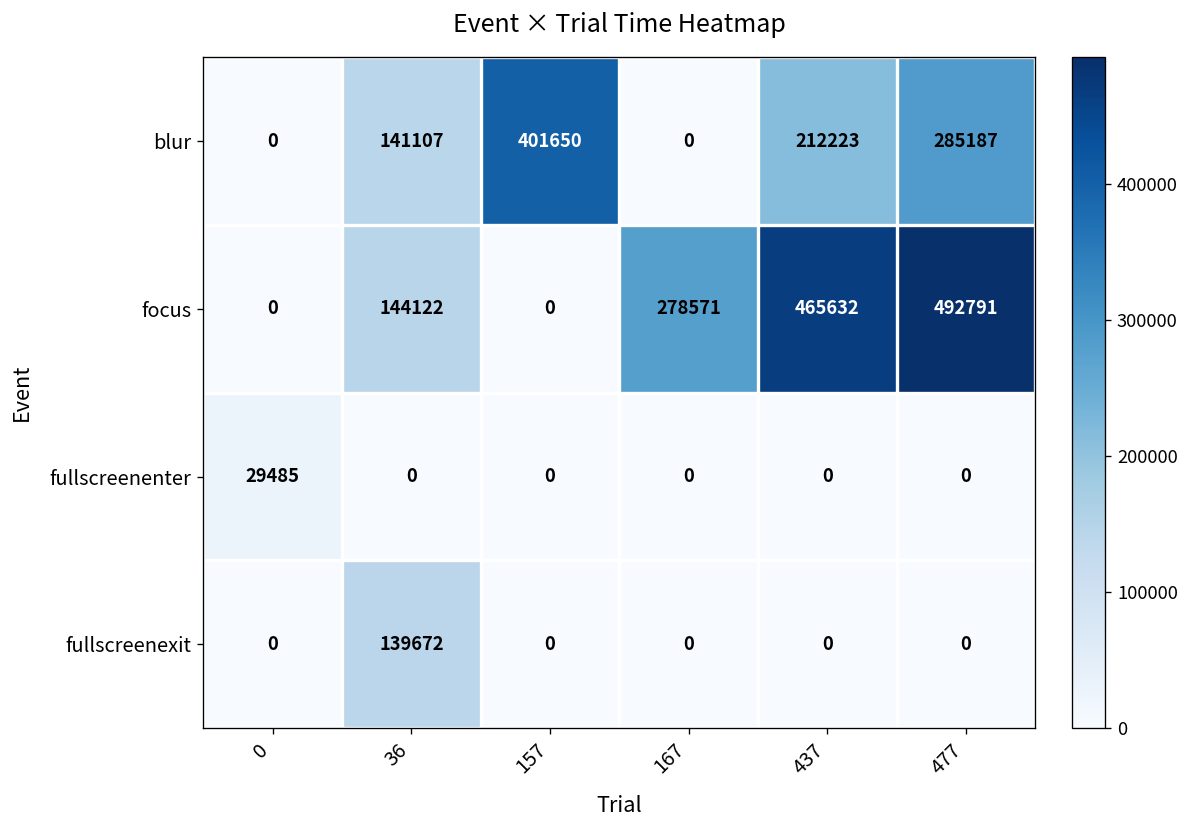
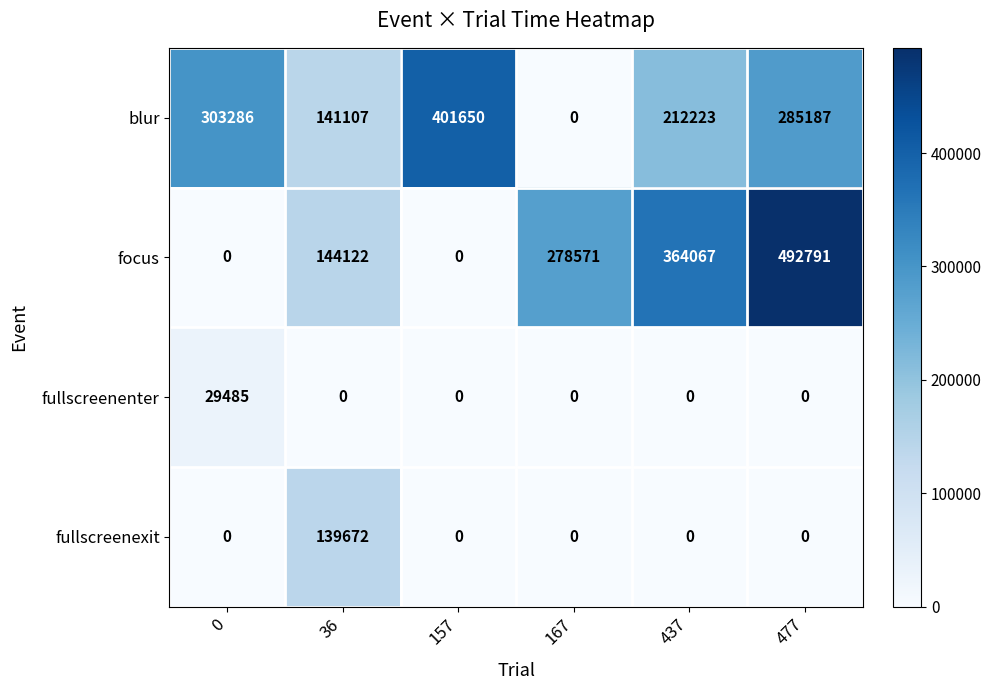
blur, 0: 0 -> 303286
focus, 437: 465632 -> 364067
